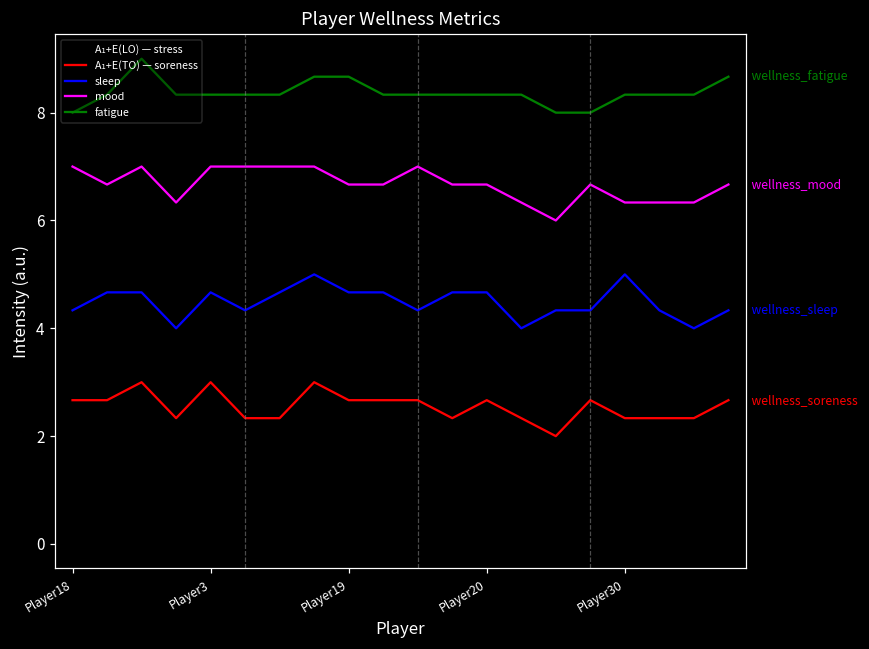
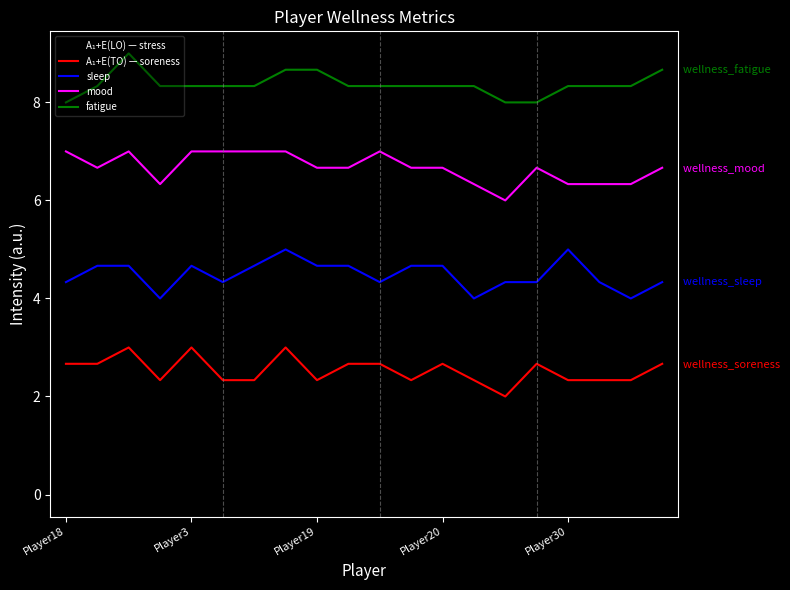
A₁+E(TO) — soreness, Player19: 2.7 -> 2.3
